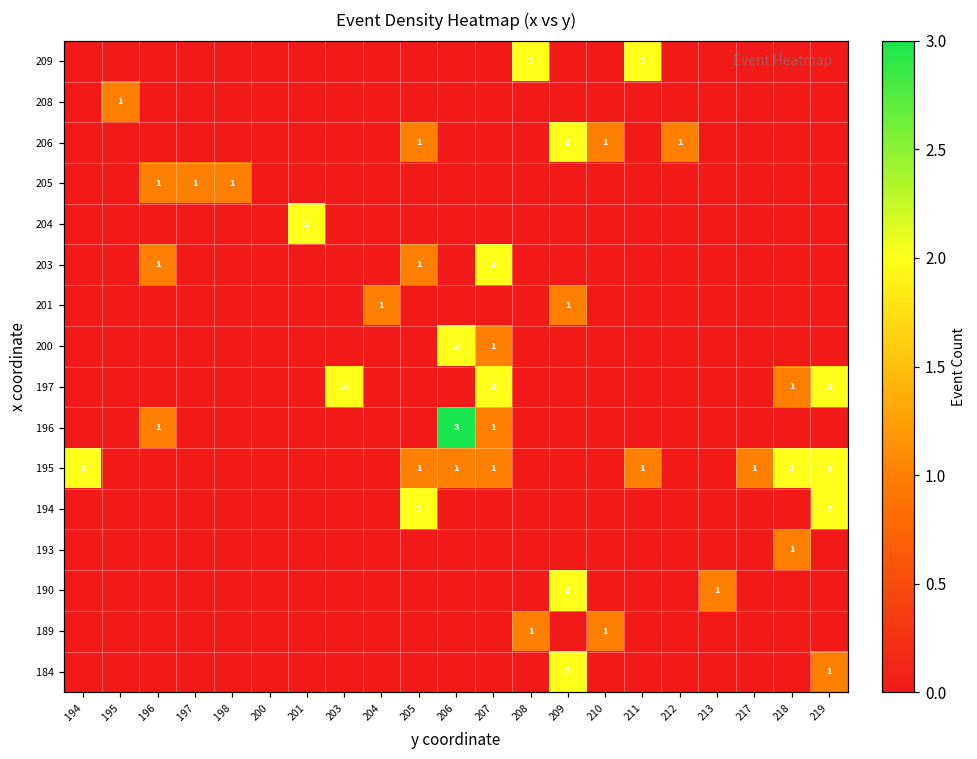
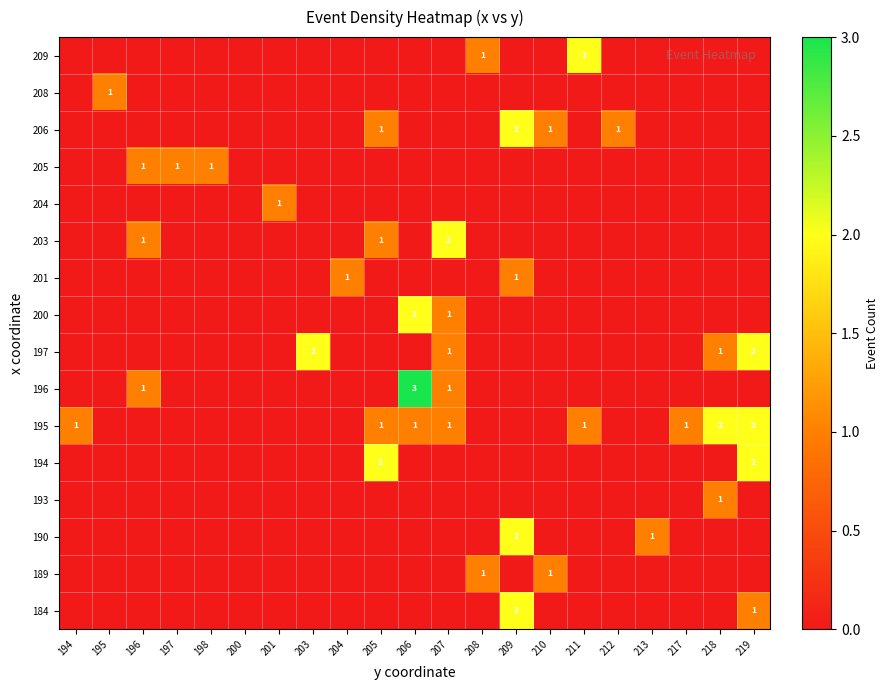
209, 208: 2 -> 1
204, 201: 2 -> 1
197, 207: 2 -> 1
195, 194: 2 -> 1
